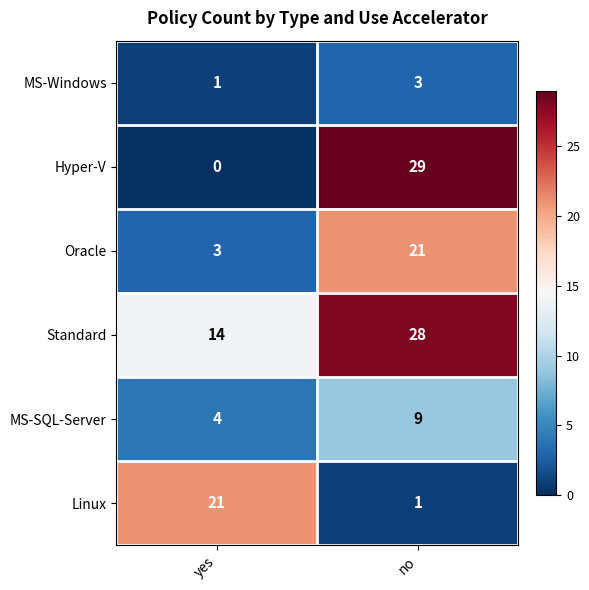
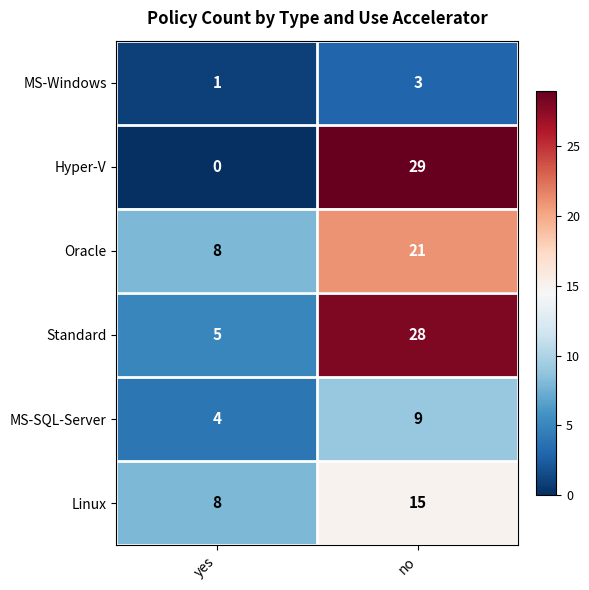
Oracle, yes: 3 -> 8
Standard, yes: 14 -> 5
Linux, yes: 21 -> 8
Linux, no: 1 -> 15
